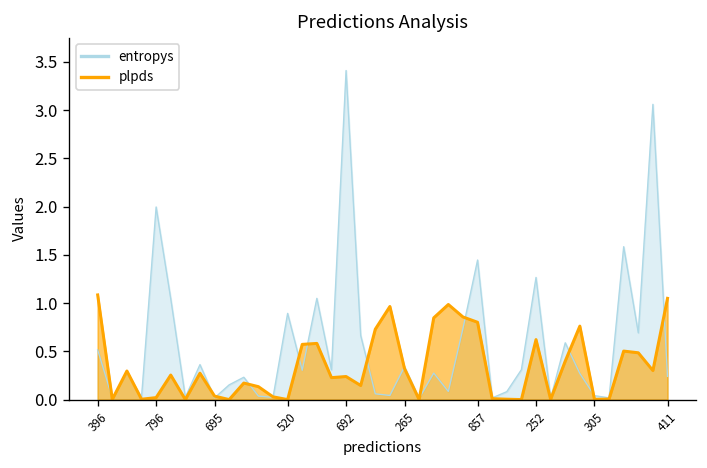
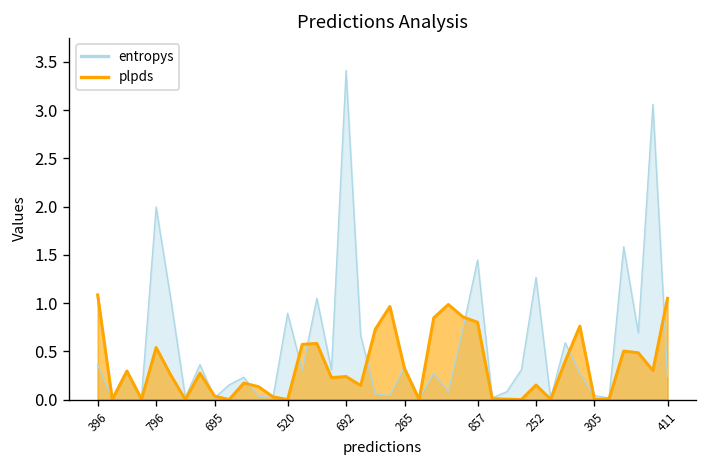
entropys, 396: 0.5 -> 0.4
plpds, 796: 0.0 -> 0.5
plpds, 252: 0.6 -> 0.2
